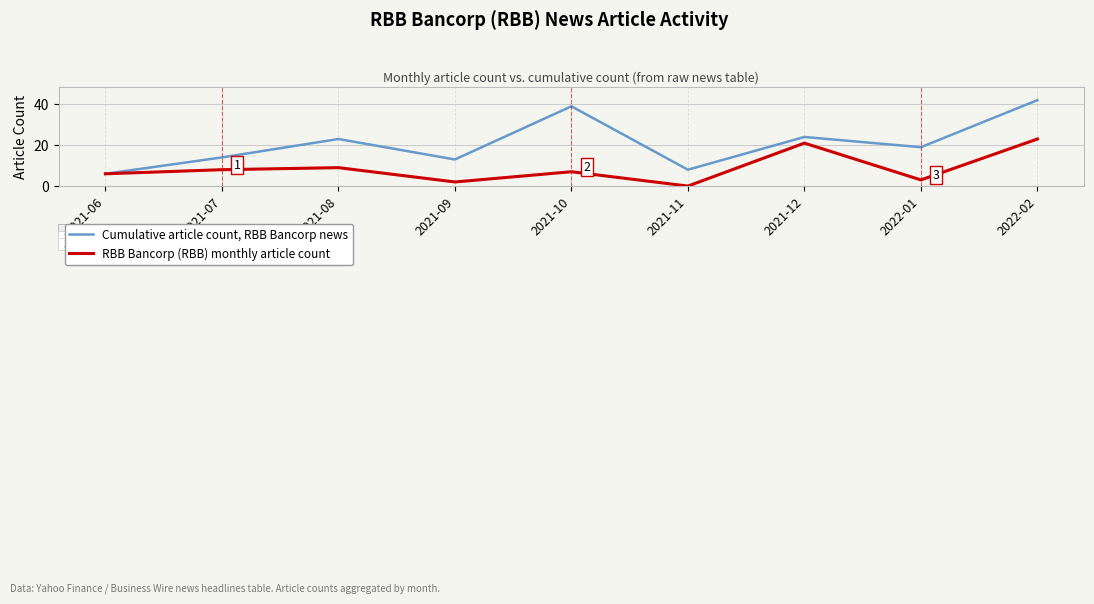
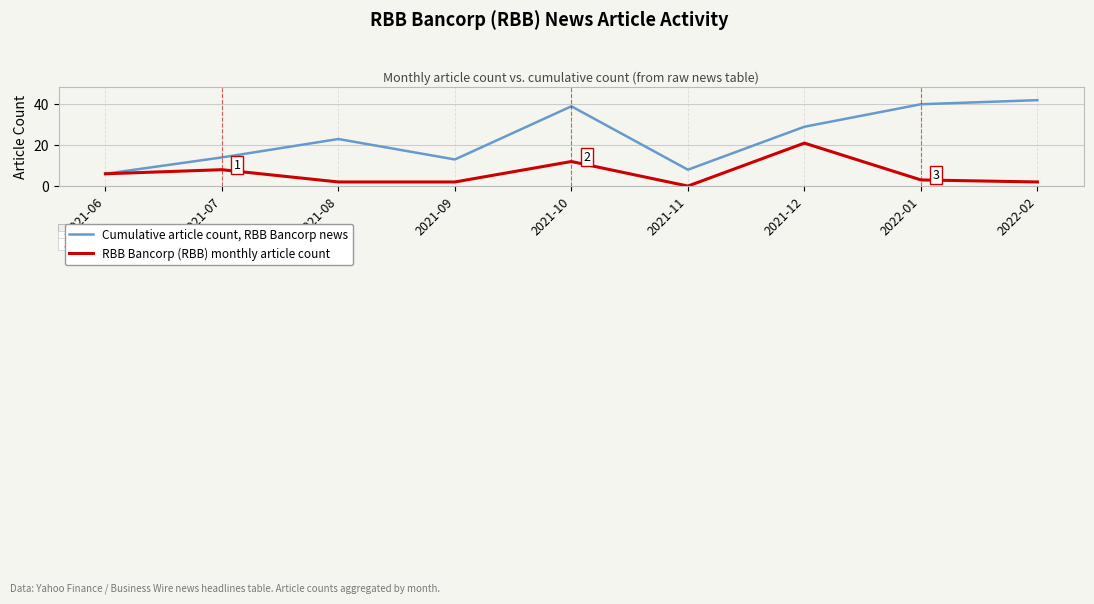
RBB Bancorp (RBB) monthly article count, 2021-08: 9 -> 2
RBB Bancorp (RBB) monthly article count, 2021-10: 7 -> 12
Cumulative article count, RBB Bancorp news, 2021-12: 24 -> 29
Cumulative article count, RBB Bancorp news, 2022-01: 19 -> 40
RBB Bancorp (RBB) monthly article count, 2022-02: 23 -> 2
